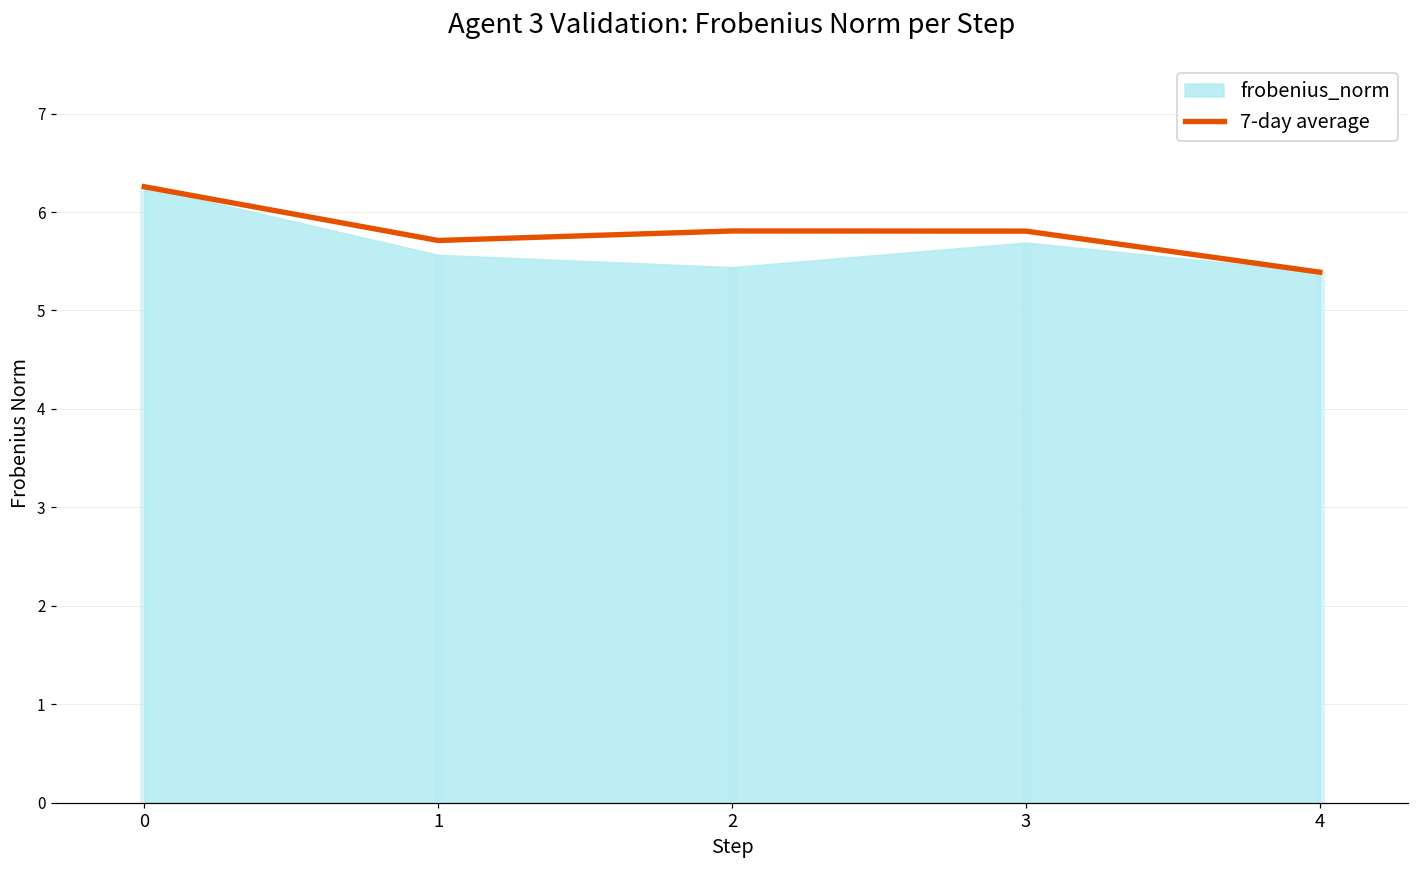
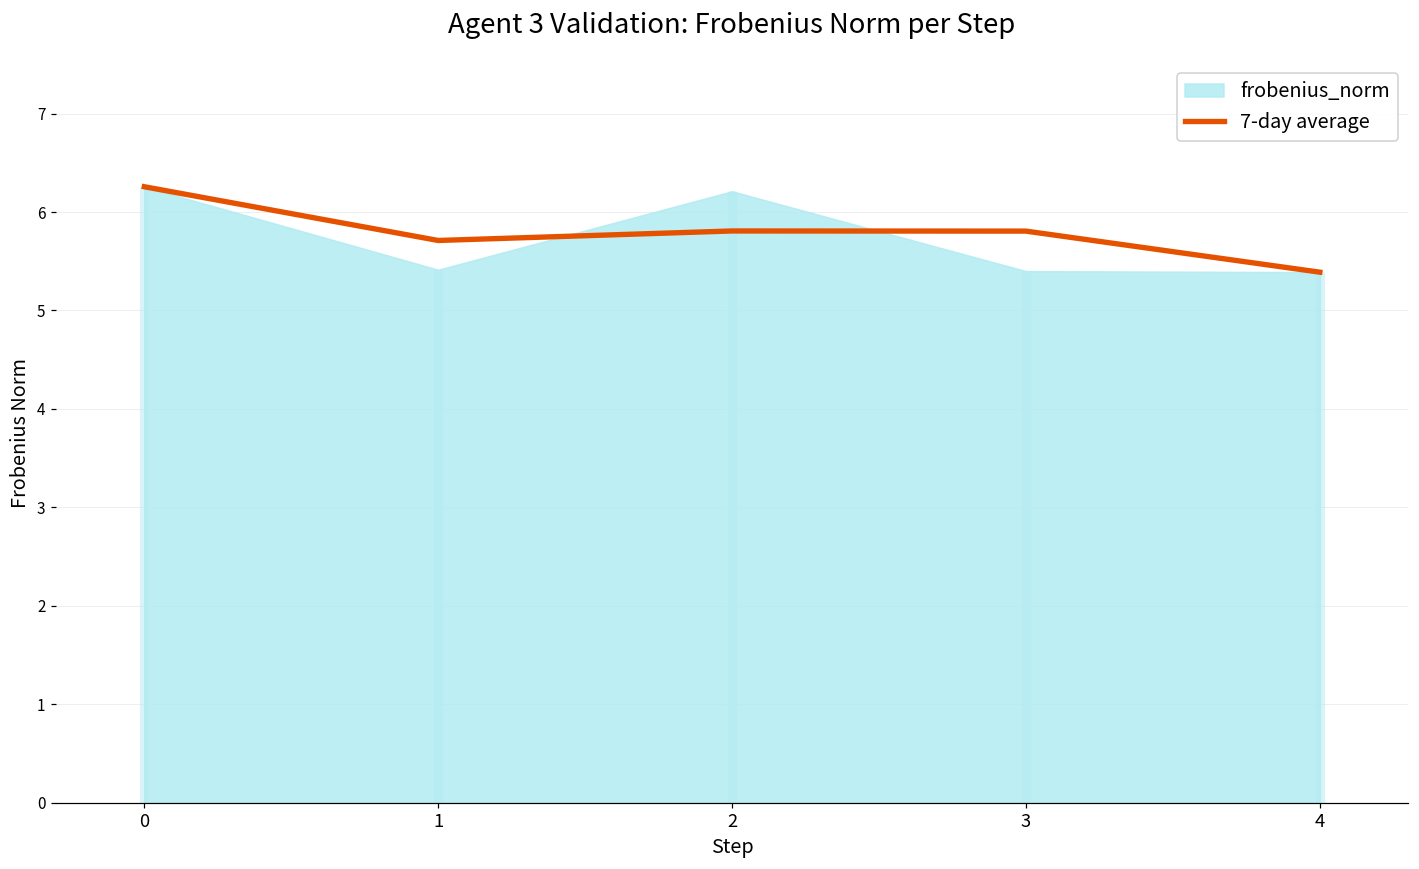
frobenius_norm, 1: 5.6 -> 5.4
frobenius_norm, 2: 5.4 -> 6.2
frobenius_norm, 3: 5.7 -> 5.4
